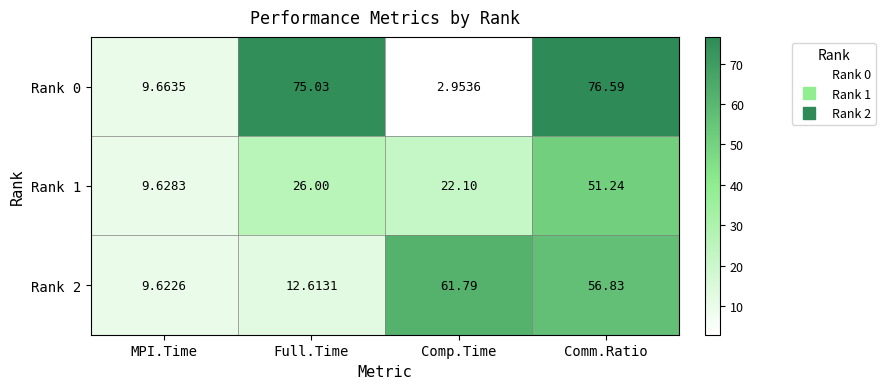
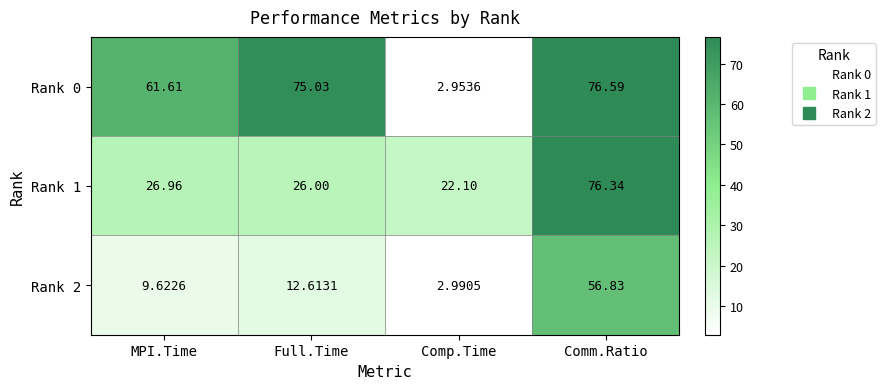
Rank 0, MPI.Time: 9.6635 -> 61.61
Rank 1, MPI.Time: 9.6283 -> 26.96
Rank 1, Comm.Ratio: 51.24 -> 76.34
Rank 2, Comp.Time: 61.79 -> 2.9905
